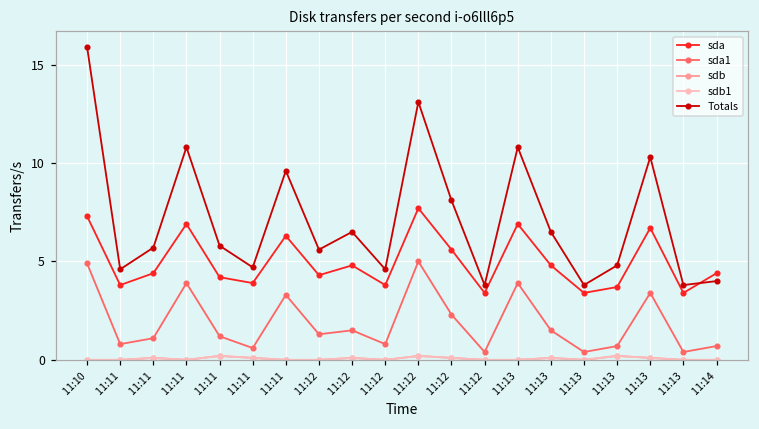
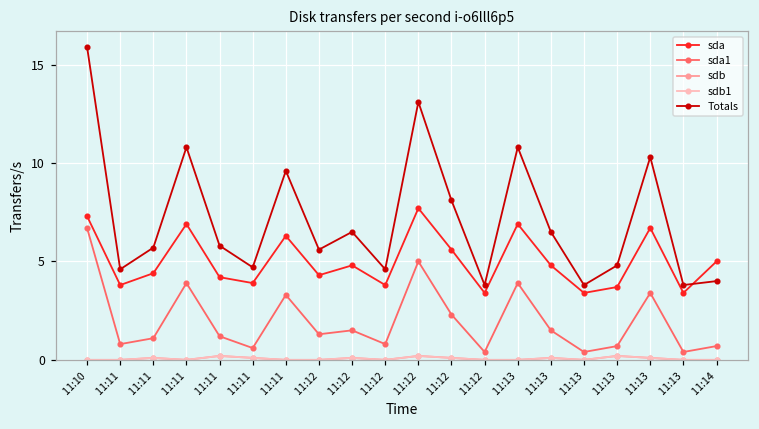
sda1, 11:10: 4.9 -> 6.7
sda, 11:14: 4.4 -> 5.0
